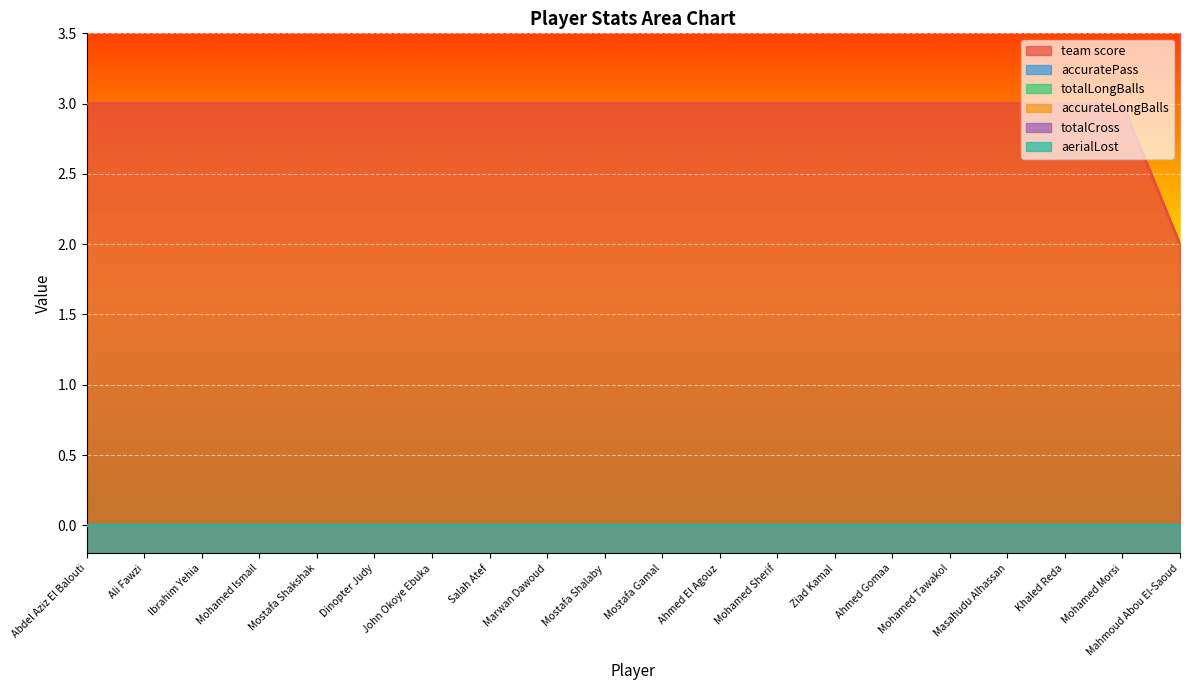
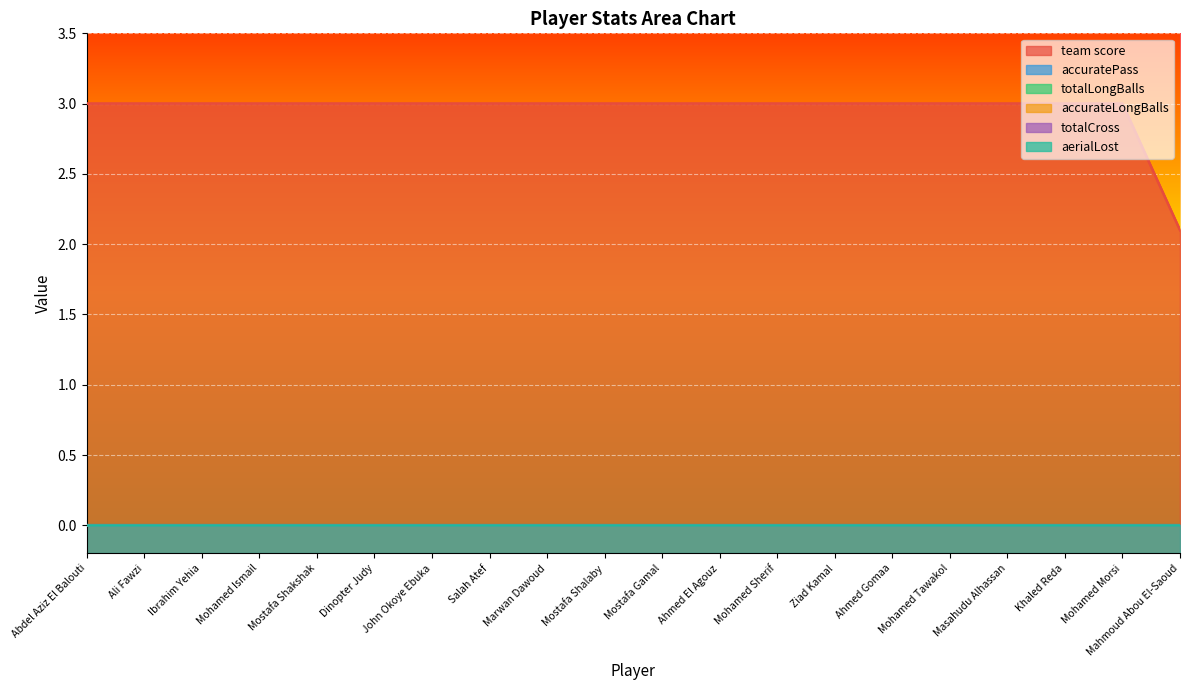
team score, Mahmoud Abou El-Saoud: 2.0 -> 2.1
